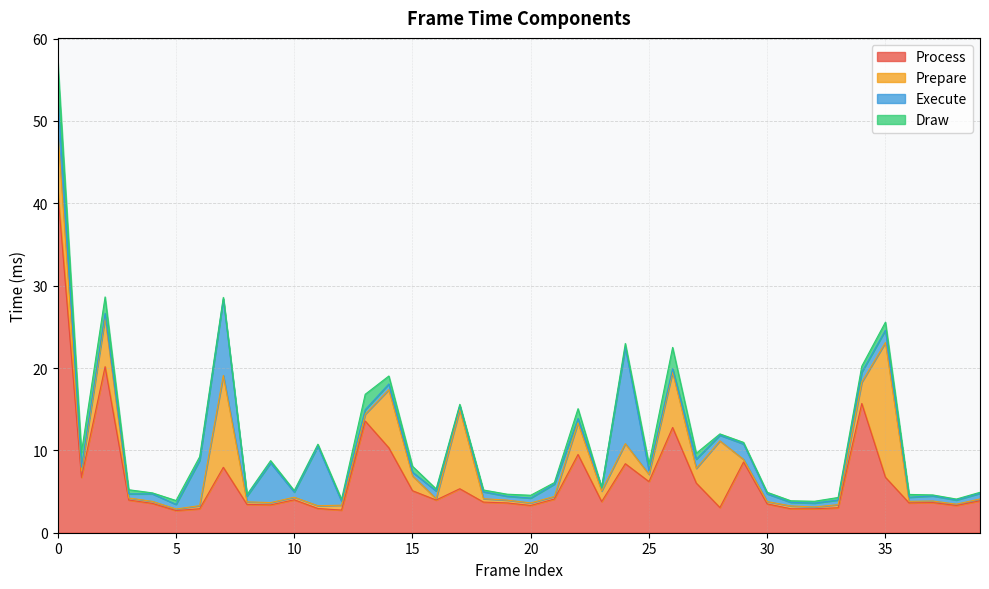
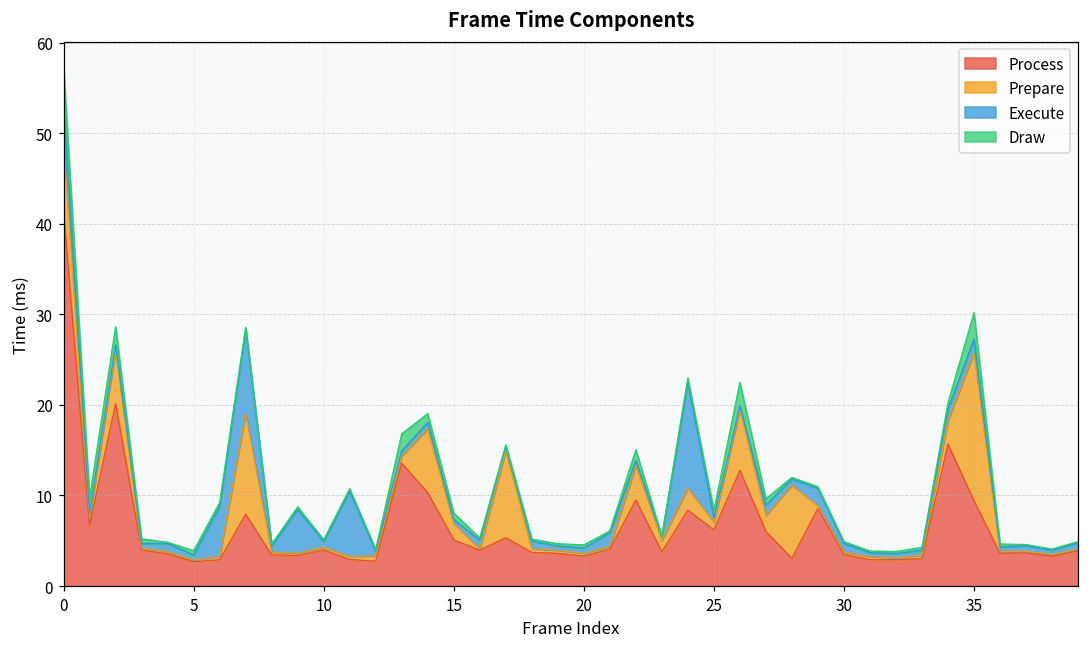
Process, 35: 7 -> 9
Draw, 35: 1 -> 3
